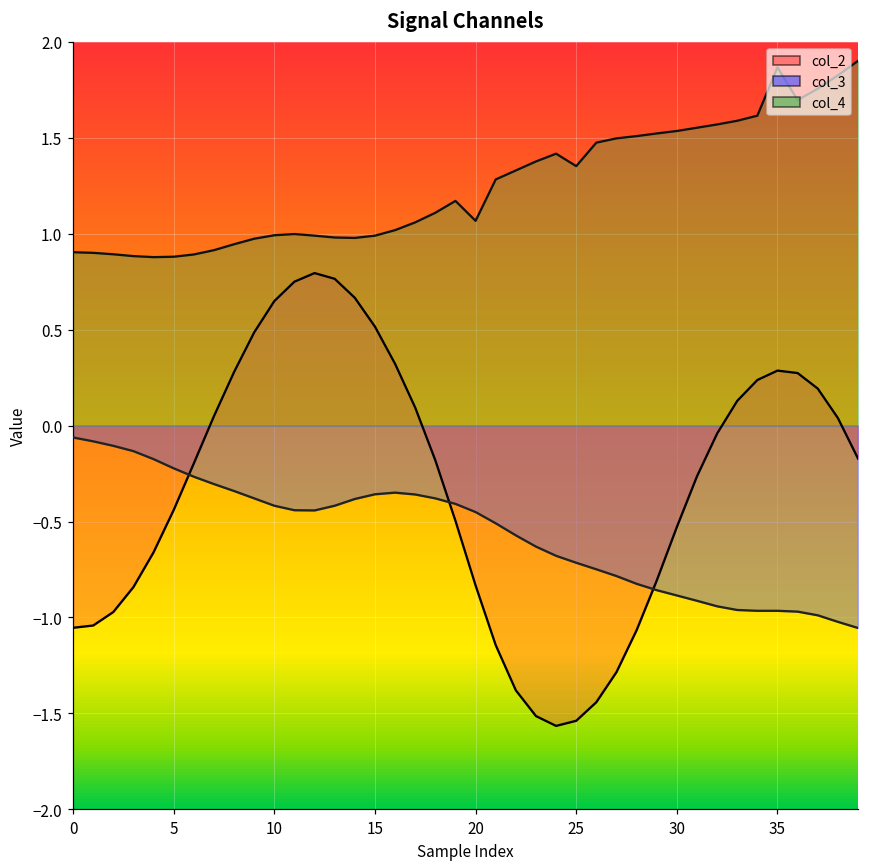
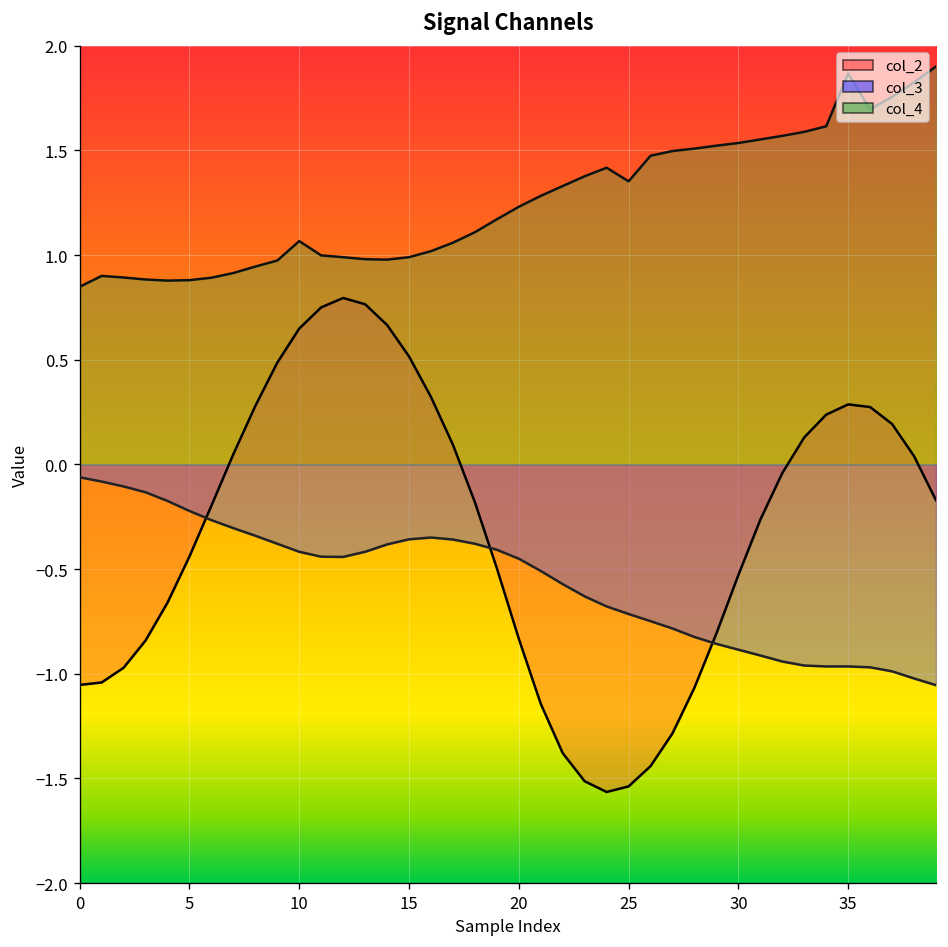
col_4, 0: 0.90 -> 0.85
col_4, 10: 0.99 -> 1.07
col_4, 20: 1.07 -> 1.23
